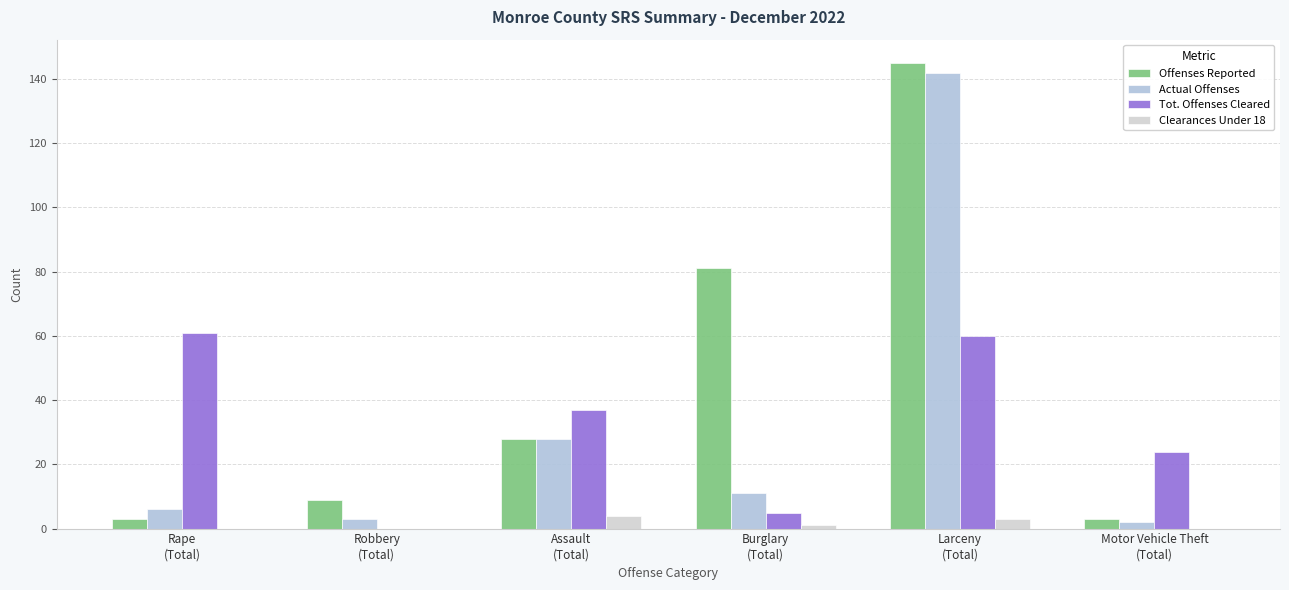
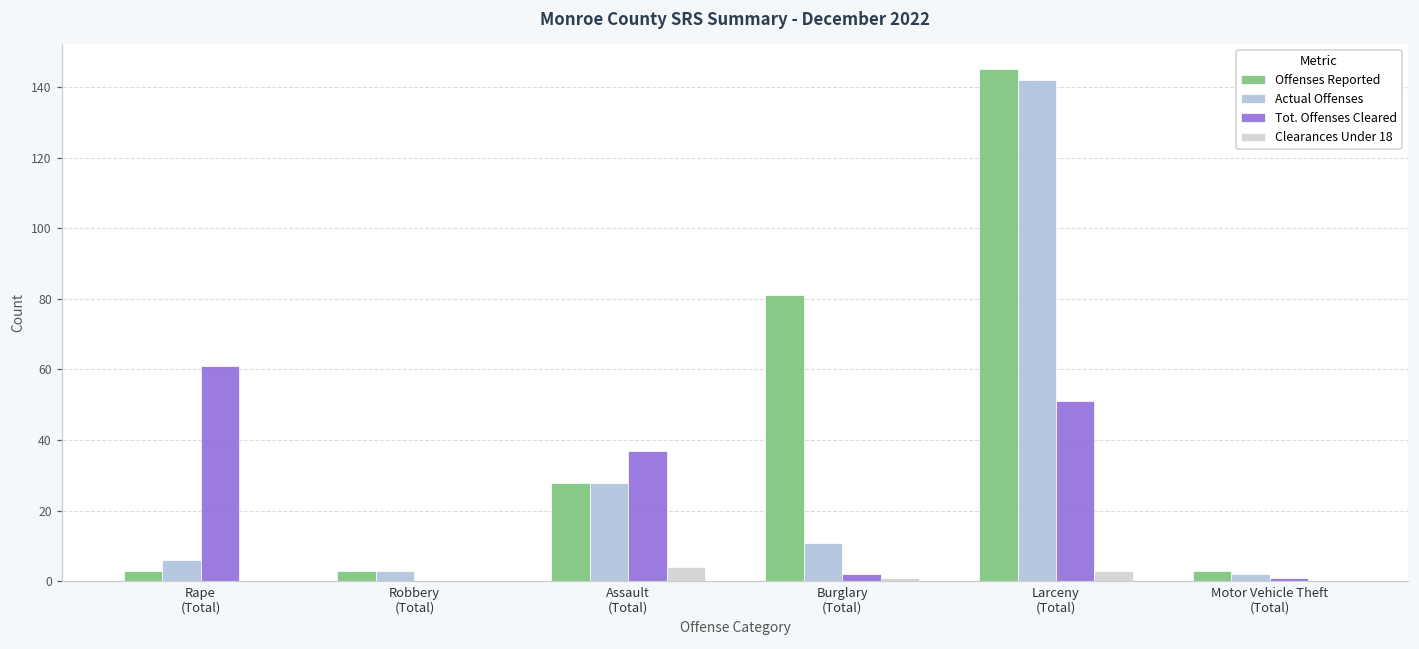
Offenses Reported, Robbery (Total): 9 -> 3
Tot. Offenses Cleared, Burglary (Total): 5 -> 2
Tot. Offenses Cleared, Larceny (Total): 60 -> 51
Tot. Offenses Cleared, Motor Vehicle Theft (Total): 24 -> 1
